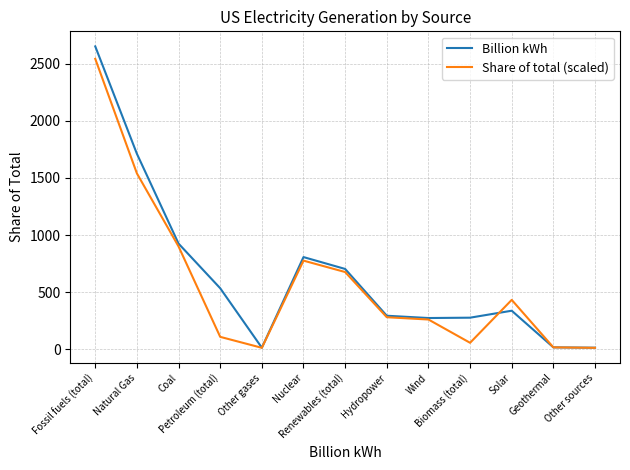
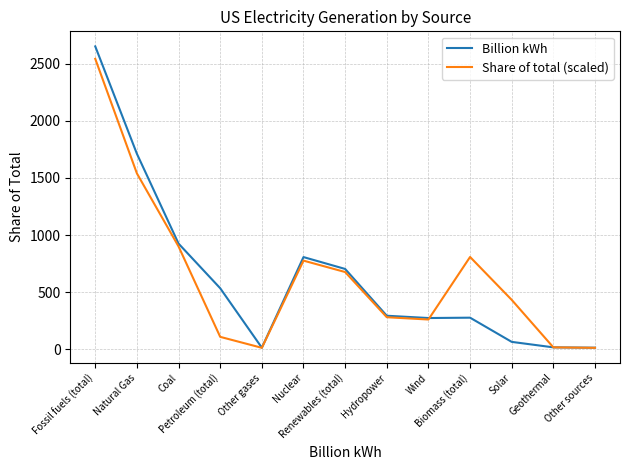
Share of total (scaled), Biomass (total): 60 -> 810
Billion kWh, Solar: 340 -> 60
